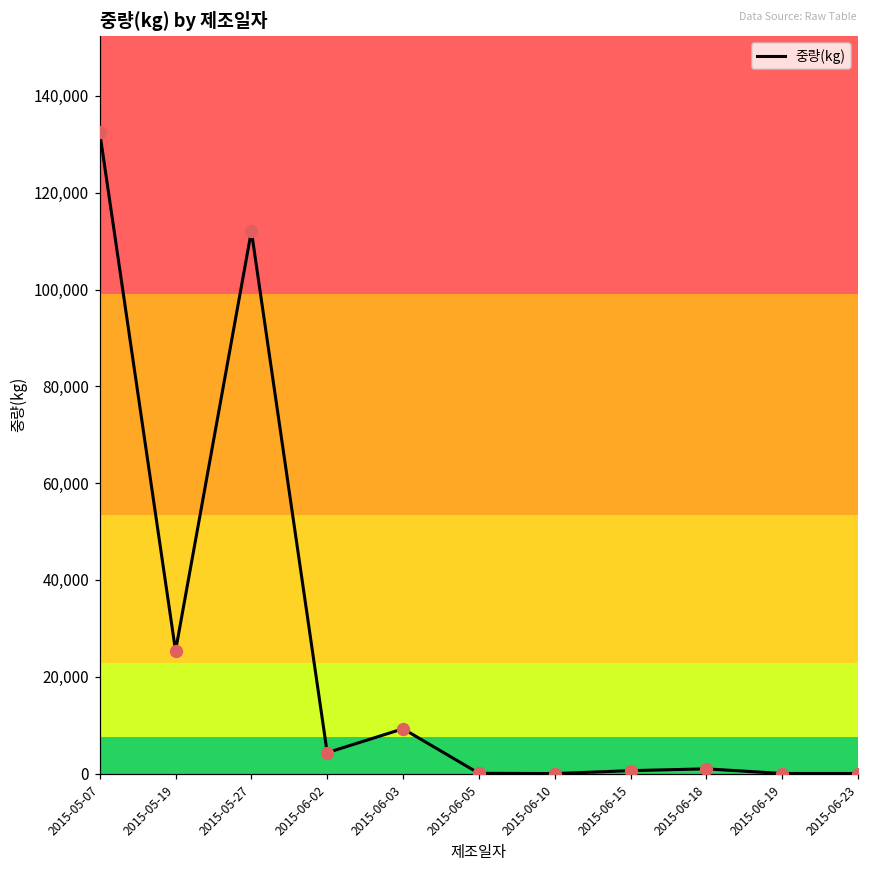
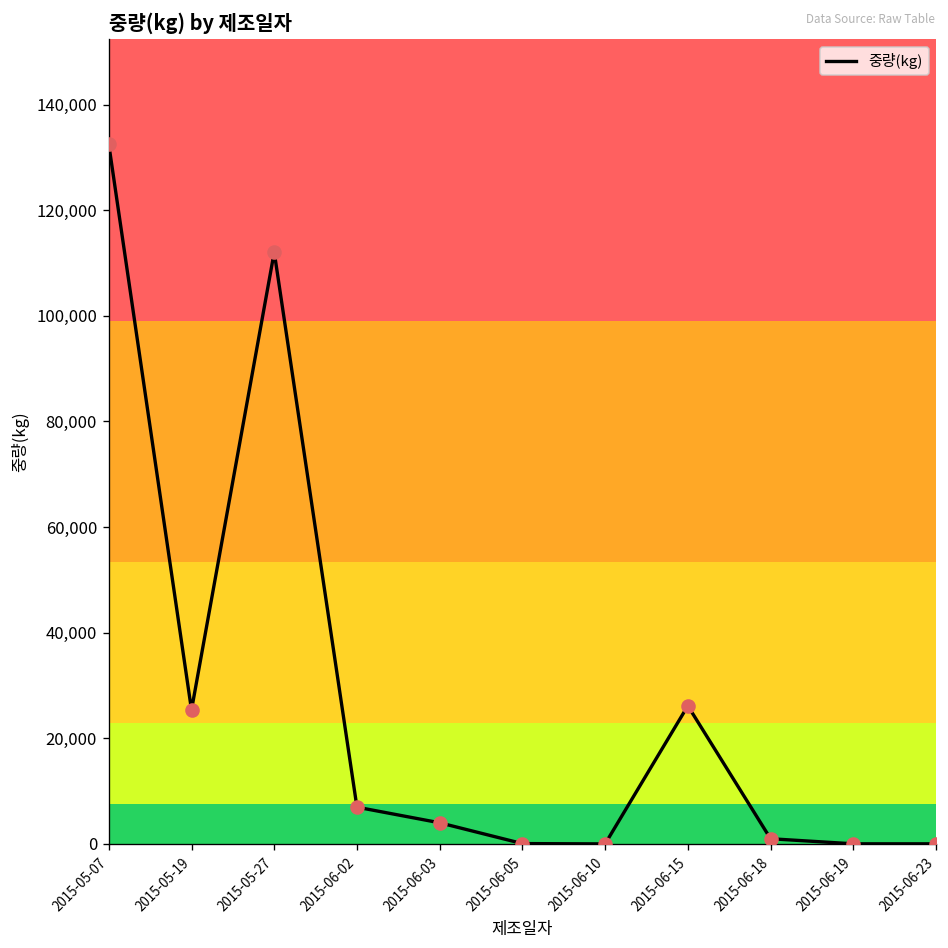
2015-06-02: 4,000 -> 7,000
2015-06-03: 9,000 -> 4,000
2015-06-15: 1,000 -> 26,000
